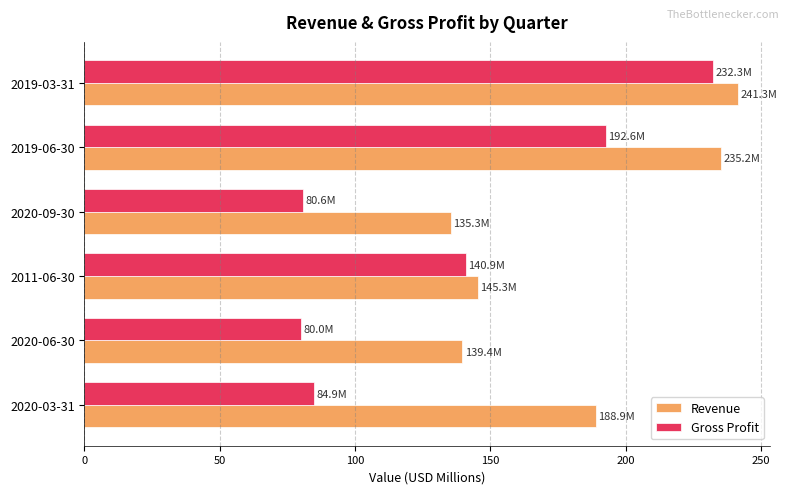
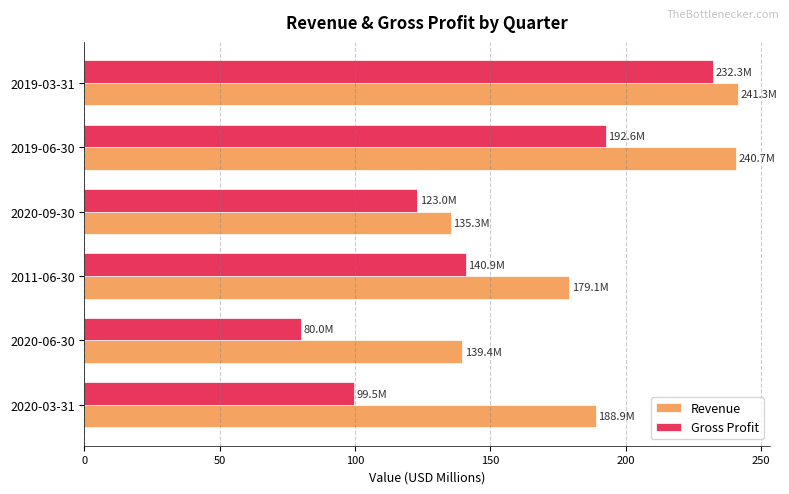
Revenue, 2019-06-30: 235.2M -> 240.7M
Gross Profit, 2020-09-30: 80.6M -> 123.0M
Revenue, 2011-06-30: 145.3M -> 179.1M
Gross Profit, 2020-03-31: 84.9M -> 99.5M
